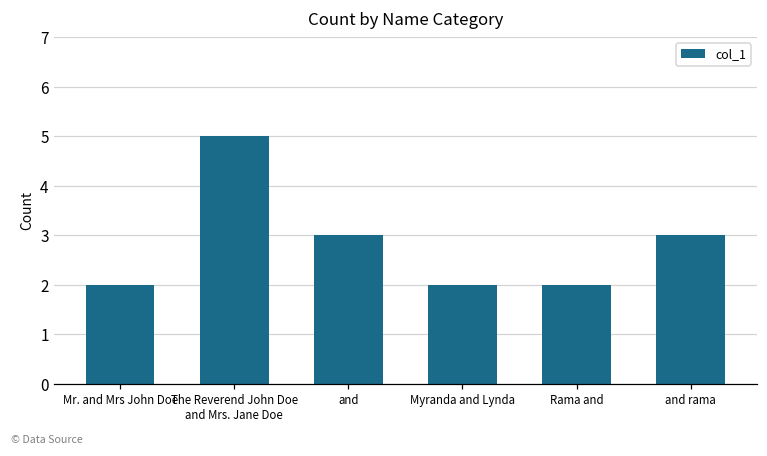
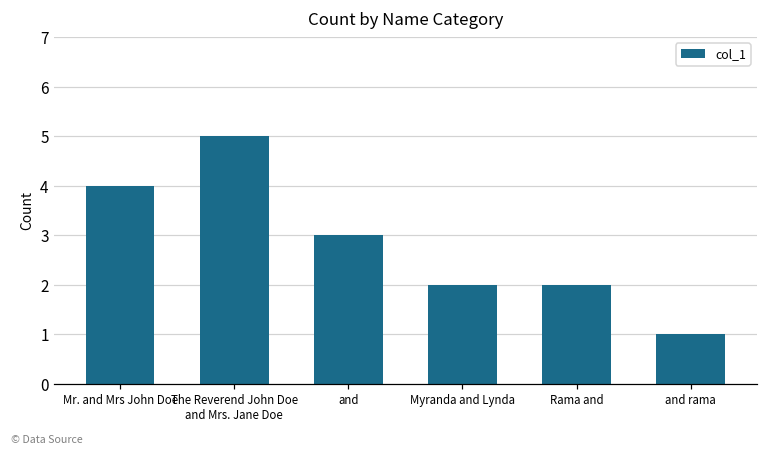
Mr. and Mrs John Doe: 2 -> 4
and rama: 3 -> 1
